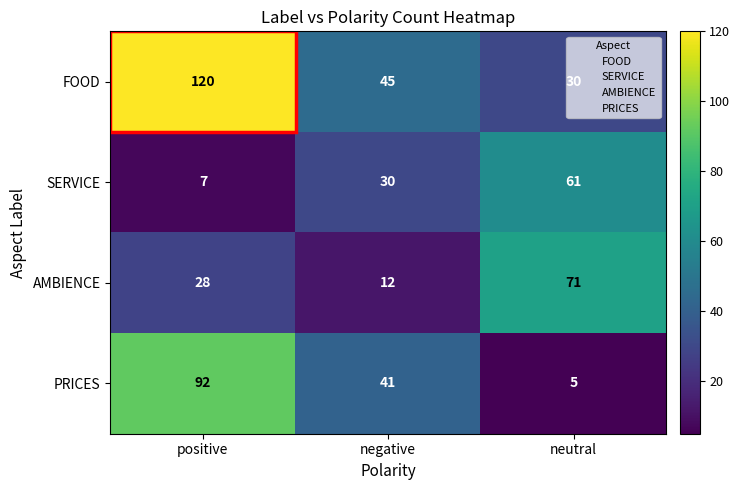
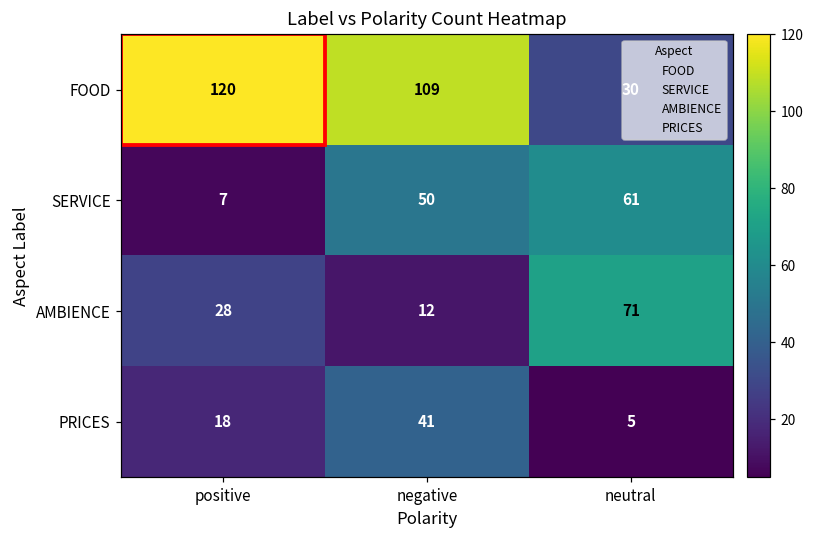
FOOD, negative: 45 -> 109
SERVICE, negative: 30 -> 50
PRICES, positive: 92 -> 18
